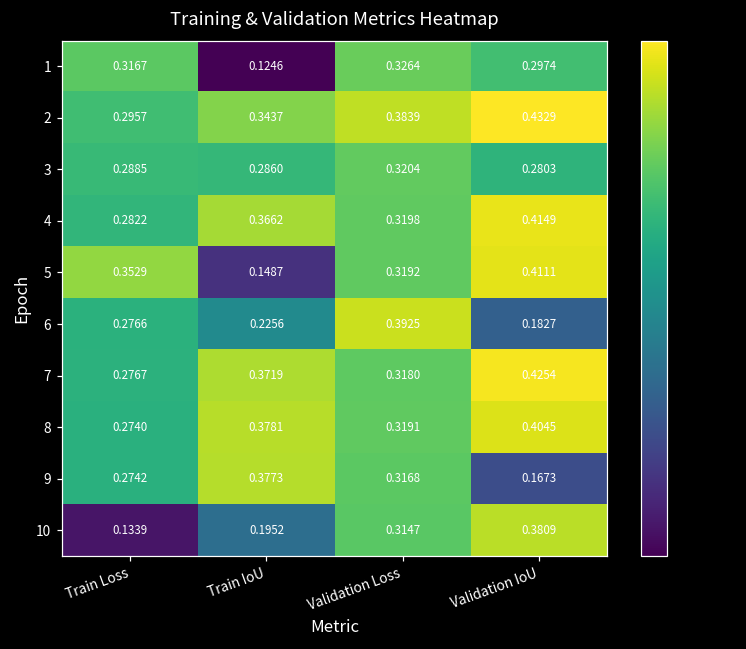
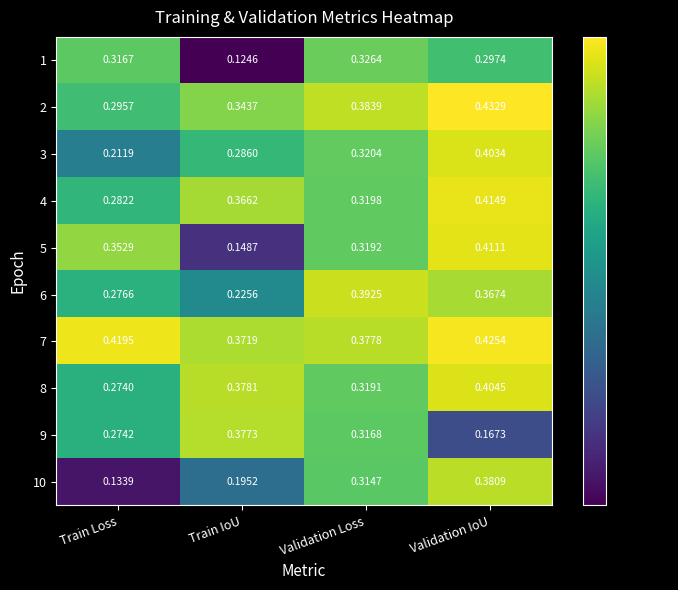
3, Train Loss: 0.2885 -> 0.2119
3, Validation IoU: 0.2803 -> 0.4034
6, Validation IoU: 0.1827 -> 0.3674
7, Train Loss: 0.2767 -> 0.4195
7, Validation Loss: 0.3180 -> 0.3778
